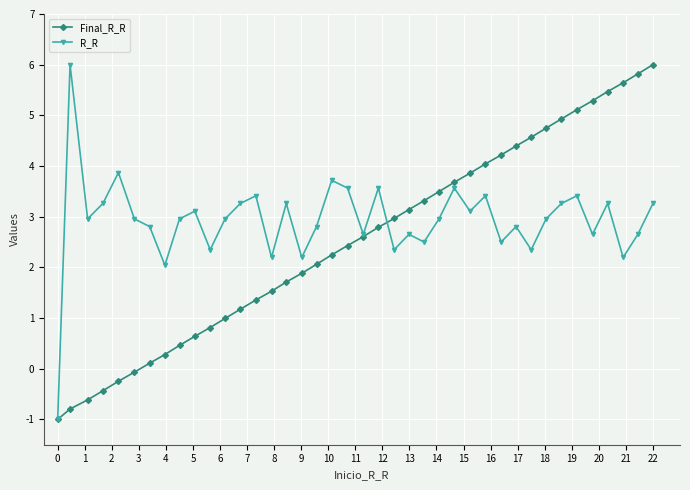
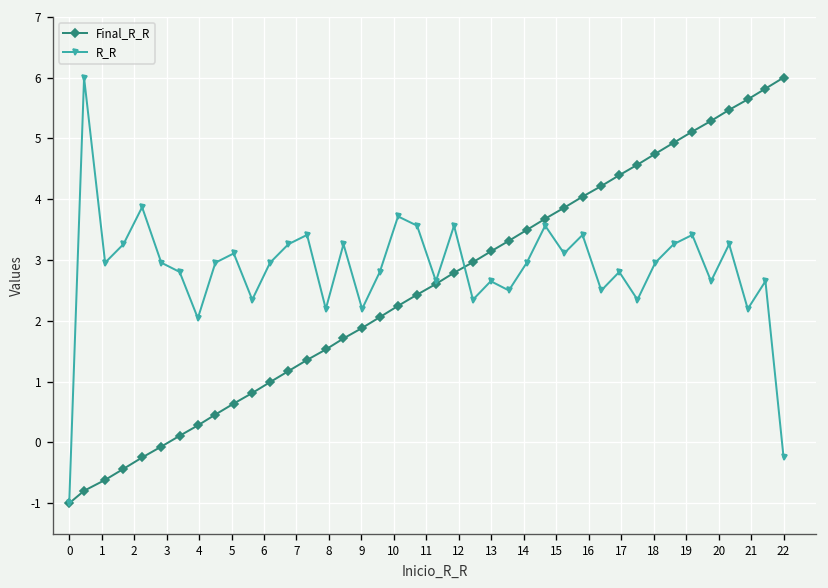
R_R, 22: 3.3 -> -0.2
